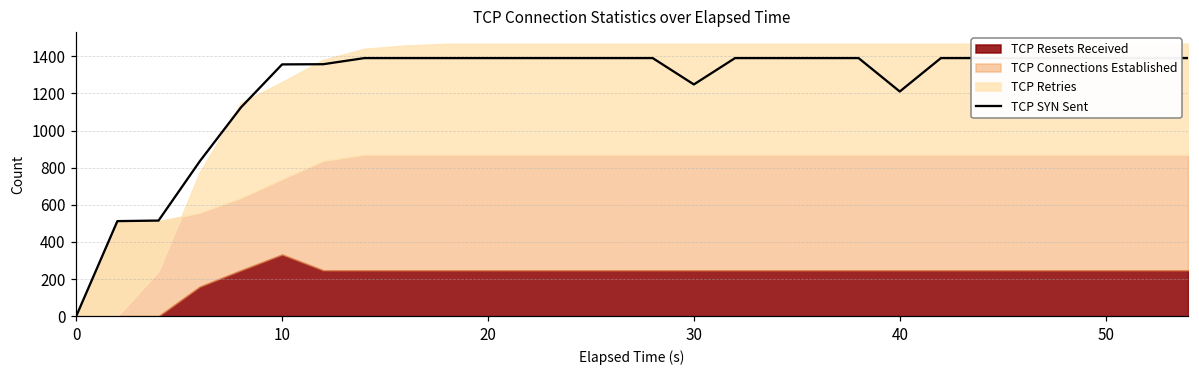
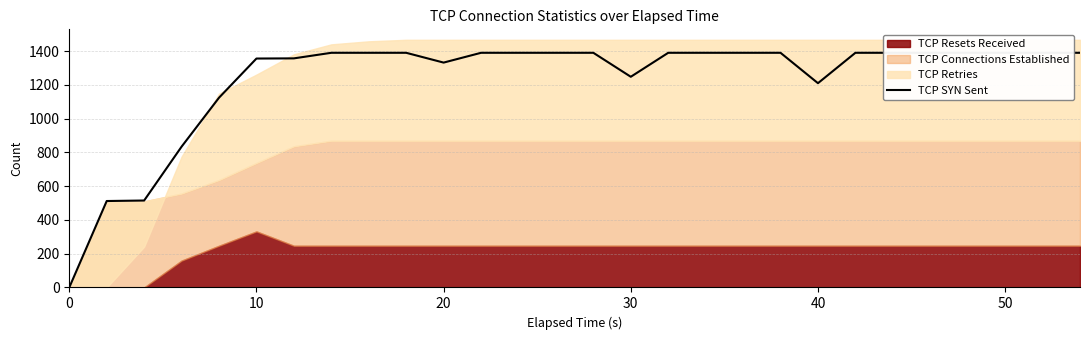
TCP SYN Sent, 20: 1390 -> 1330
